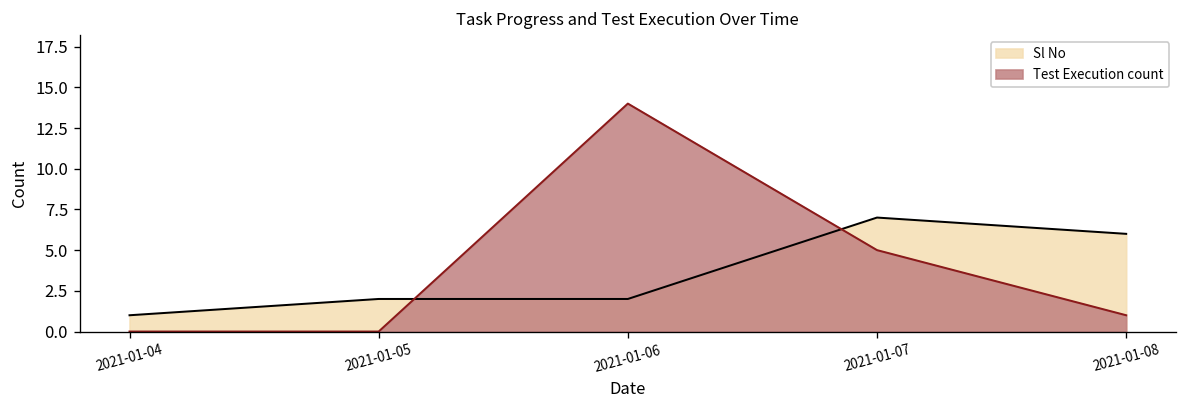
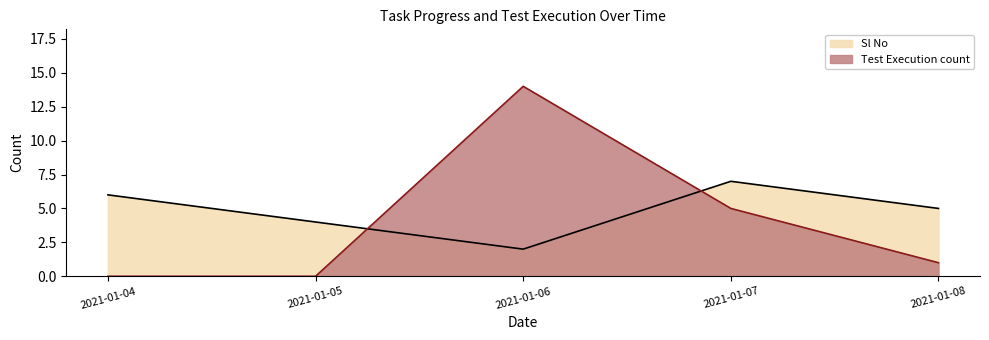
Sl No, 2021-01-04: 1 -> 6
Sl No, 2021-01-05: 2 -> 4
Sl No, 2021-01-08: 6 -> 5
